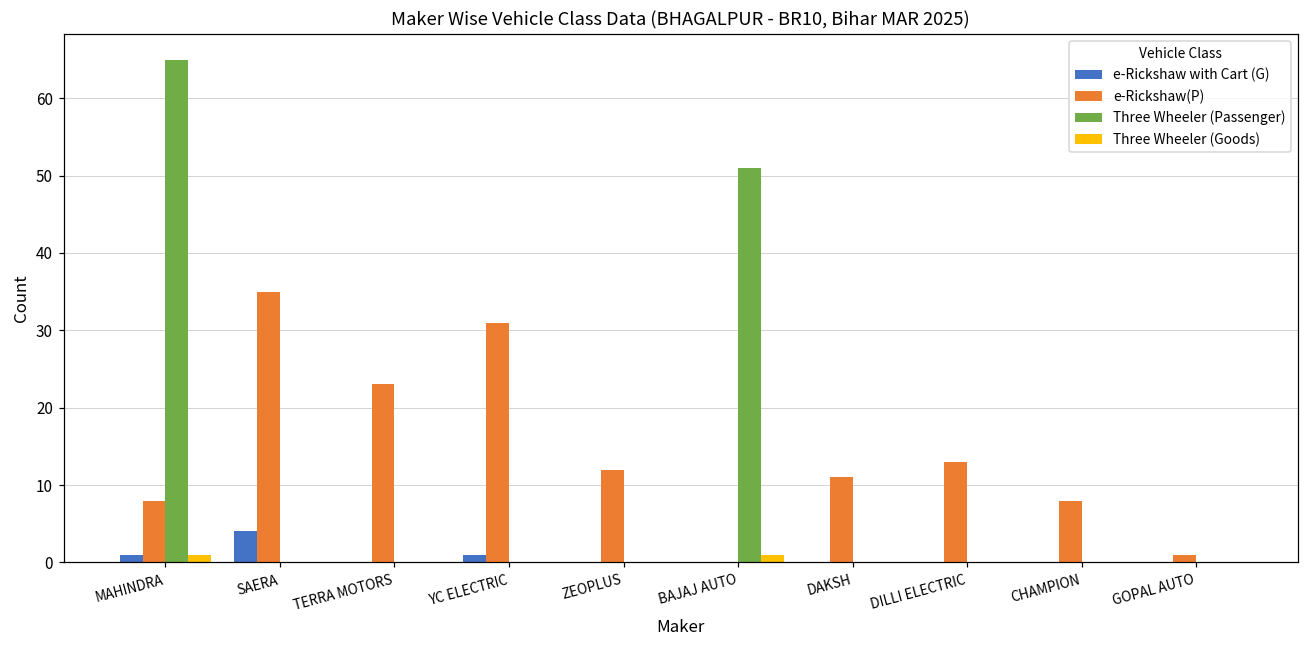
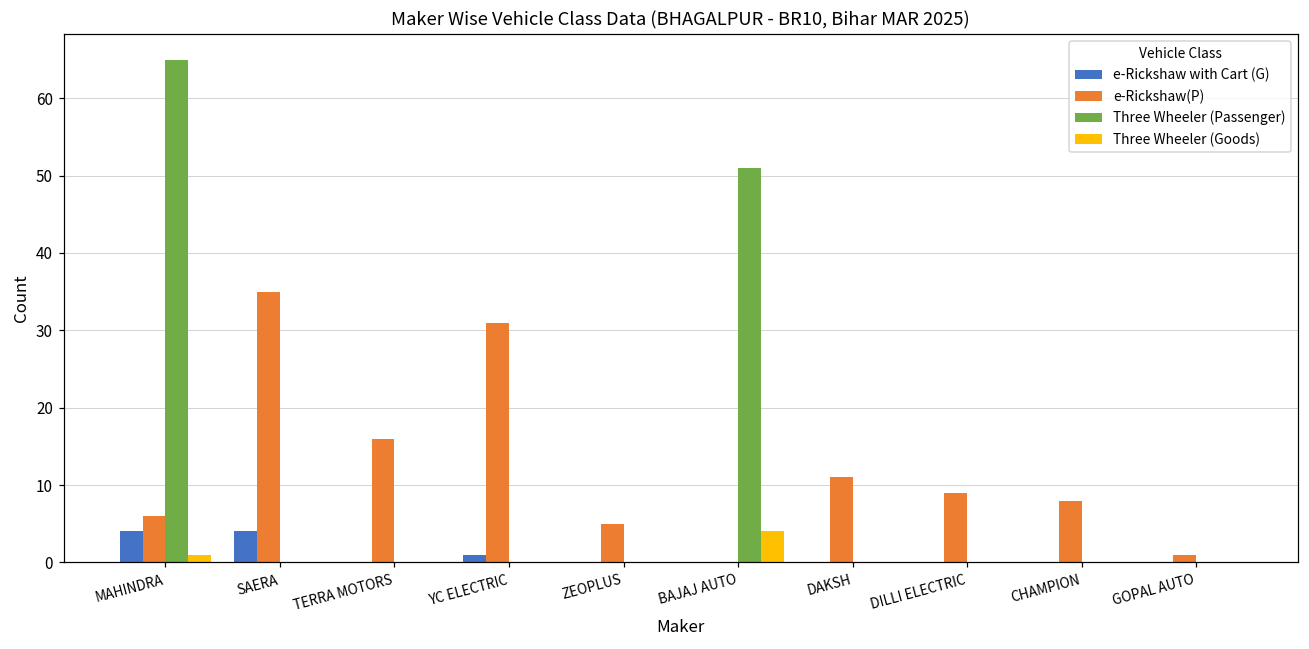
e-Rickshaw with Cart (G), MAHINDRA: 1 -> 4
e-Rickshaw(P), MAHINDRA: 8 -> 6
e-Rickshaw(P), TERRA MOTORS: 23 -> 16
e-Rickshaw(P), ZEOPLUS: 12 -> 5
Three Wheeler (Goods), BAJAJ AUTO: 1 -> 4
e-Rickshaw(P), DILLI ELECTRIC: 13 -> 9
